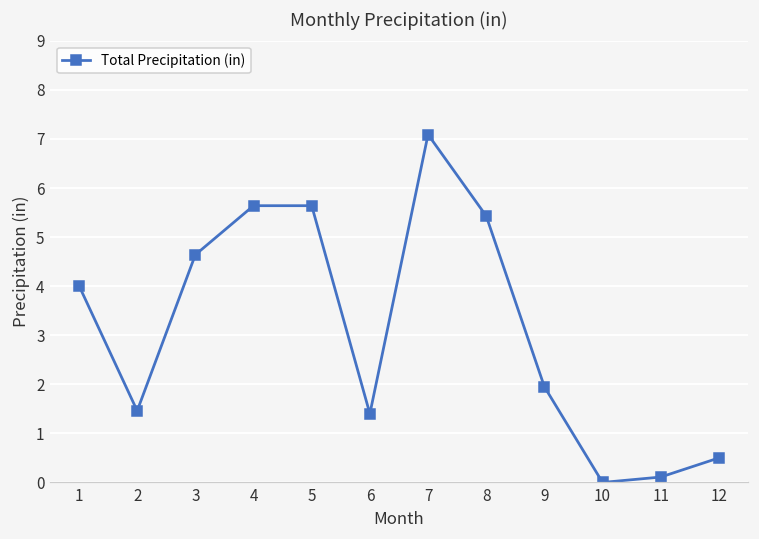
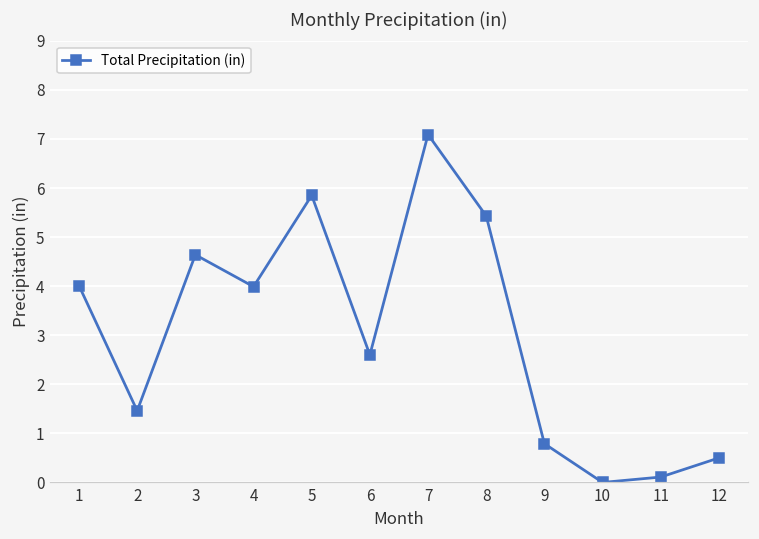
4: 5.6 -> 4.0
5: 5.6 -> 5.9
6: 1.4 -> 2.6
9: 2.0 -> 0.8
